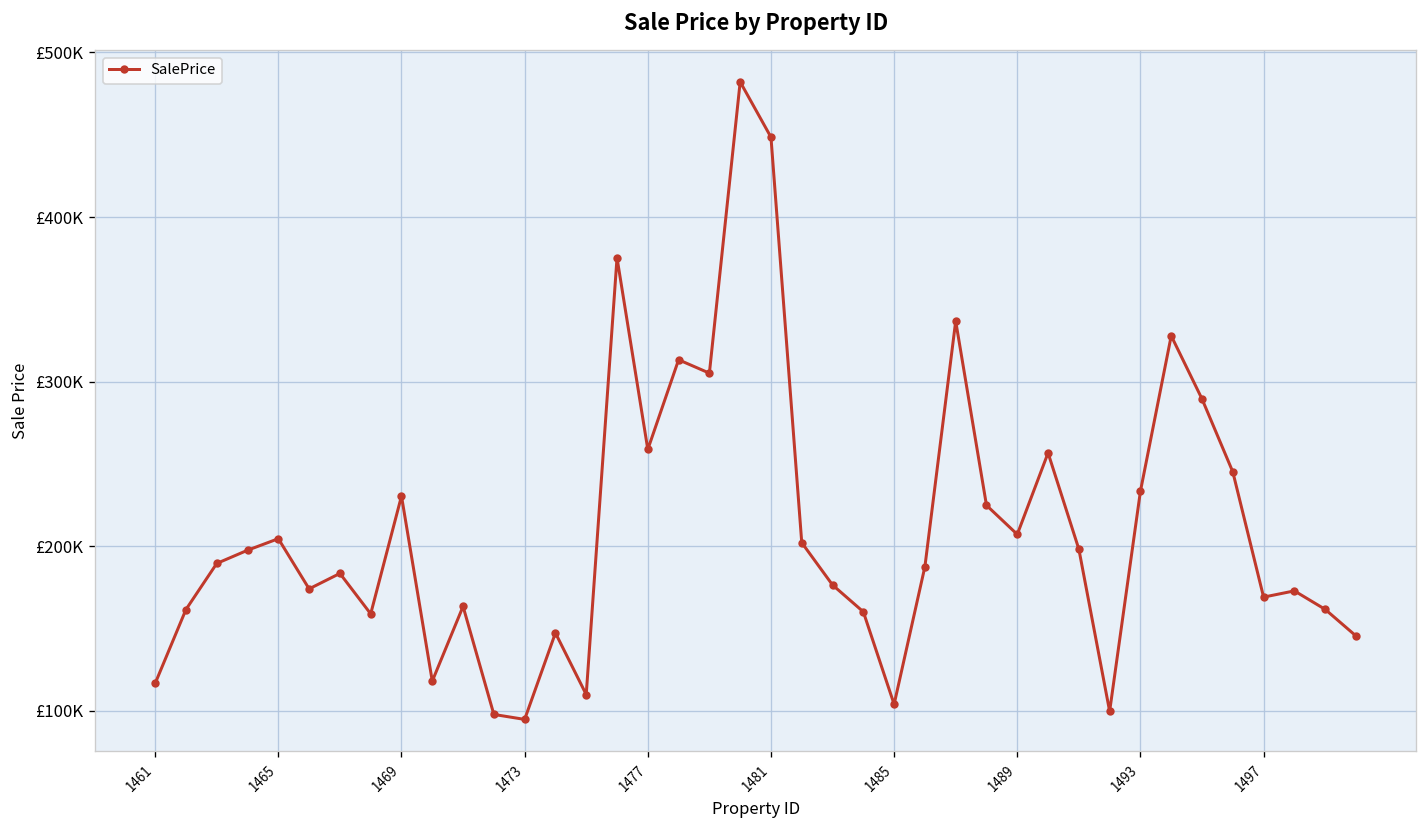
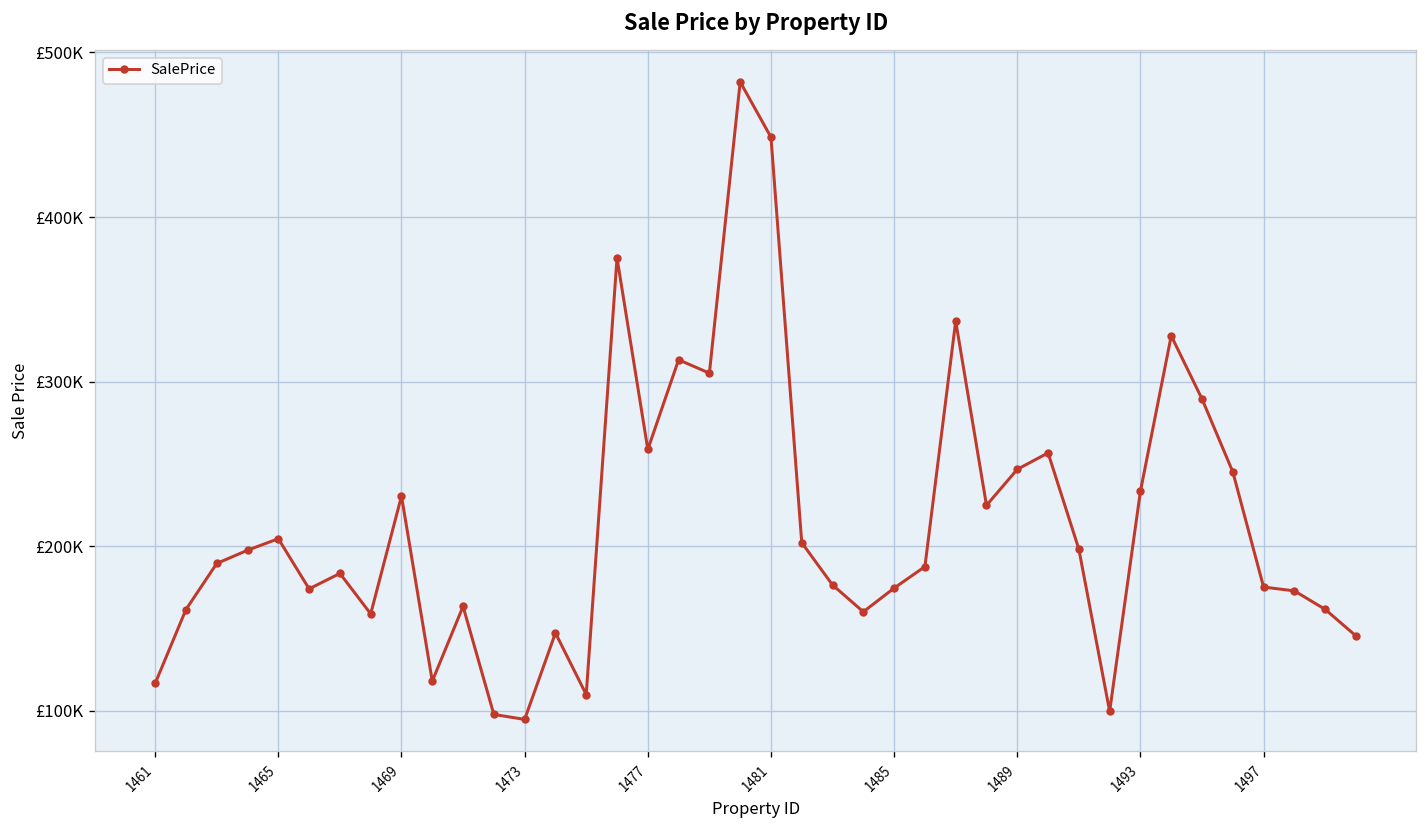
1485: £104000 -> £175000
1489: £207000 -> £247000
1497: £169000 -> £175000
